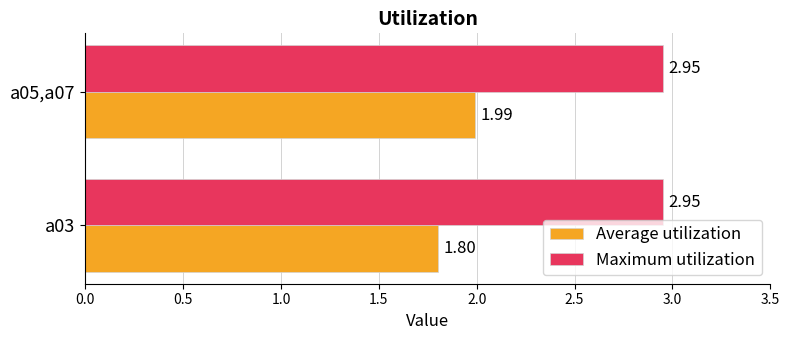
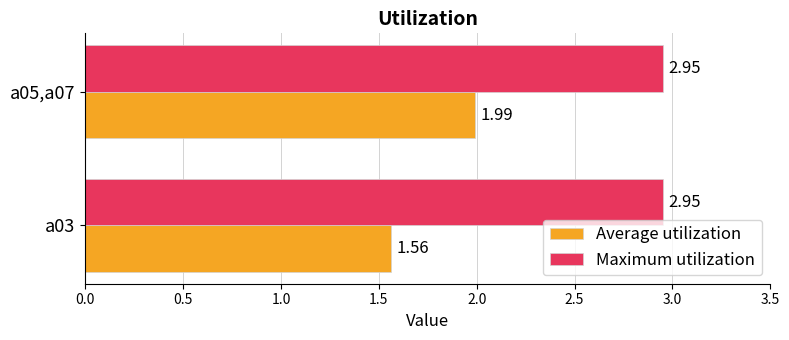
Average utilization, a03: 1.80 -> 1.56
